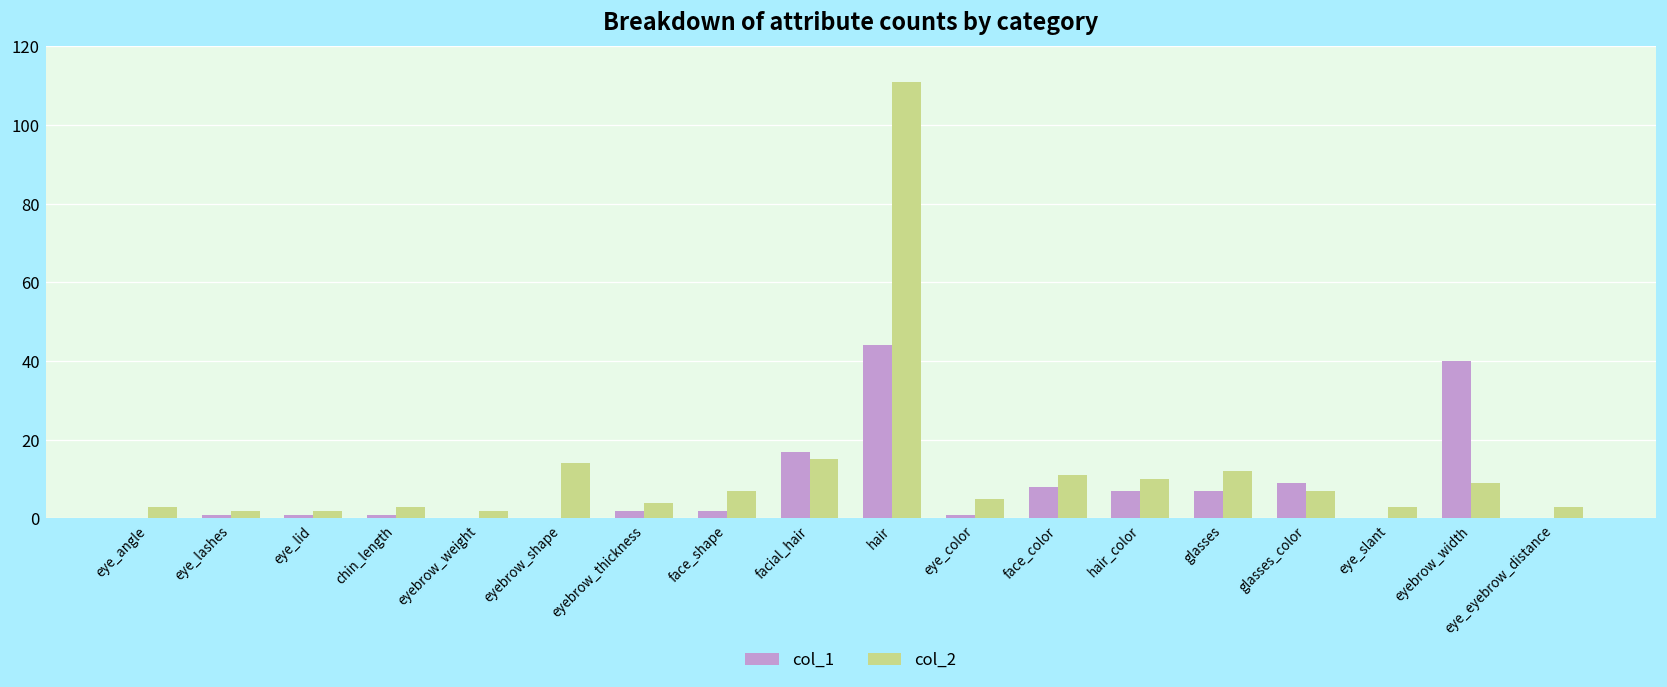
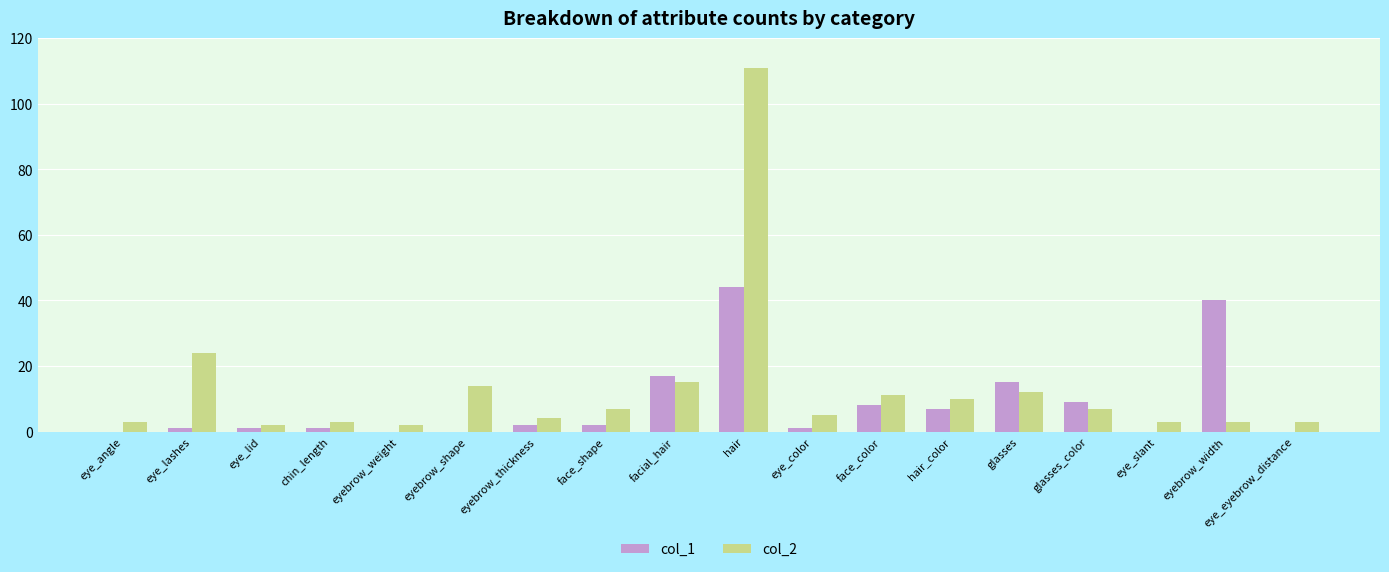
col_2, eye_lashes: 2 -> 24
col_1, glasses: 7 -> 15
col_2, eyebrow_width: 9 -> 3
